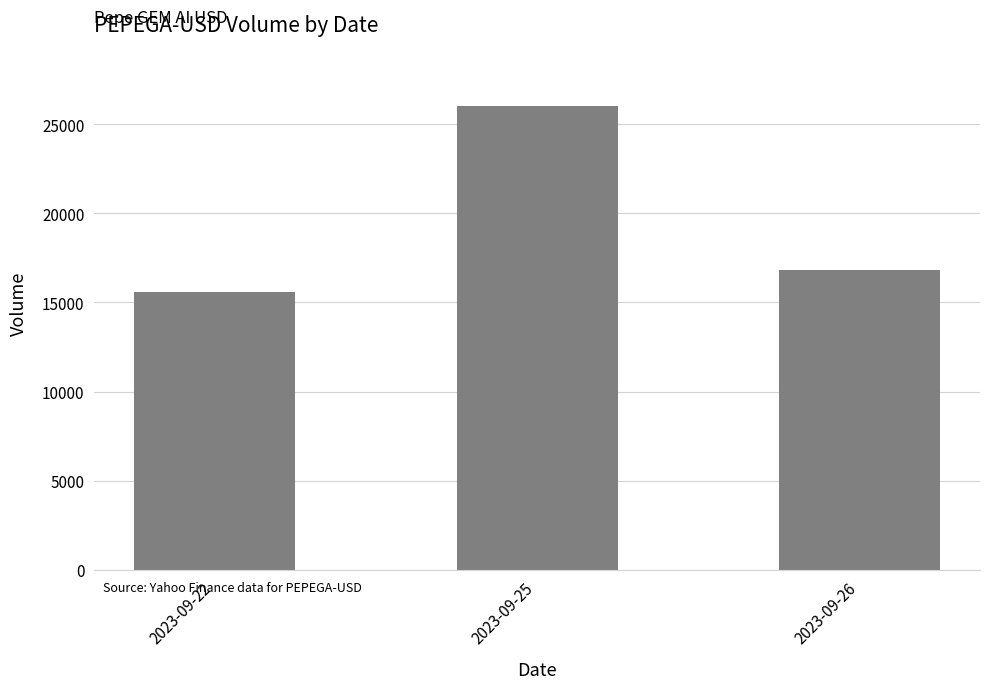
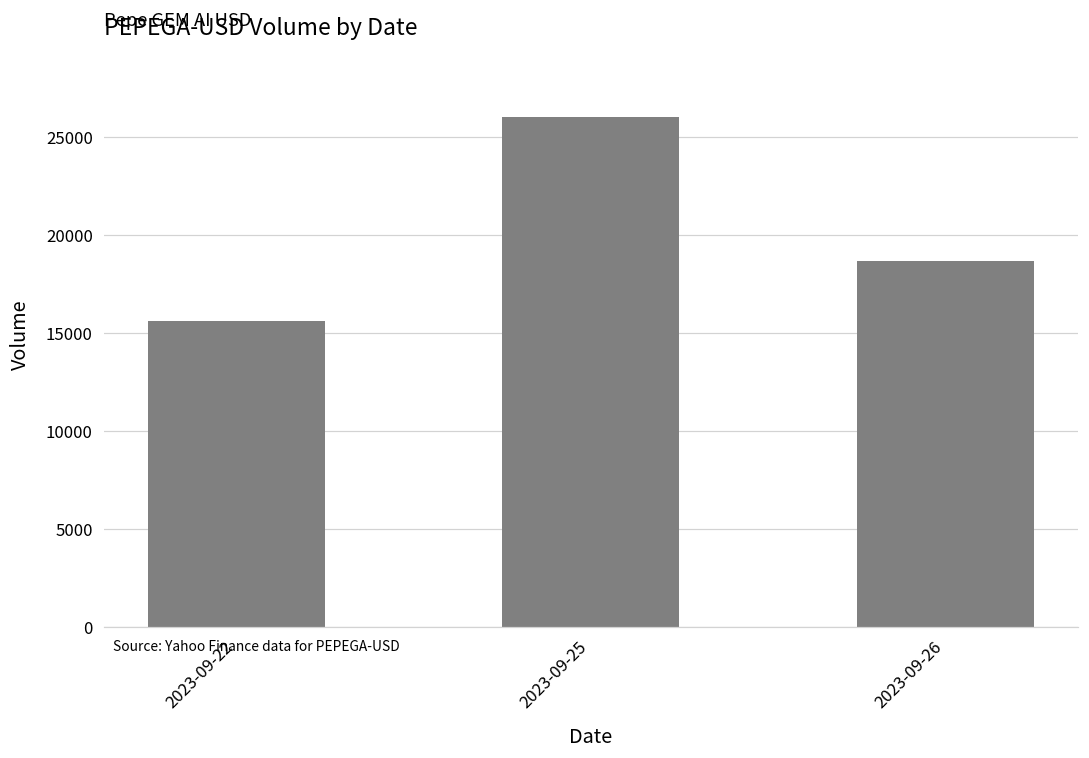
2023-09-26: 16800 -> 18600
